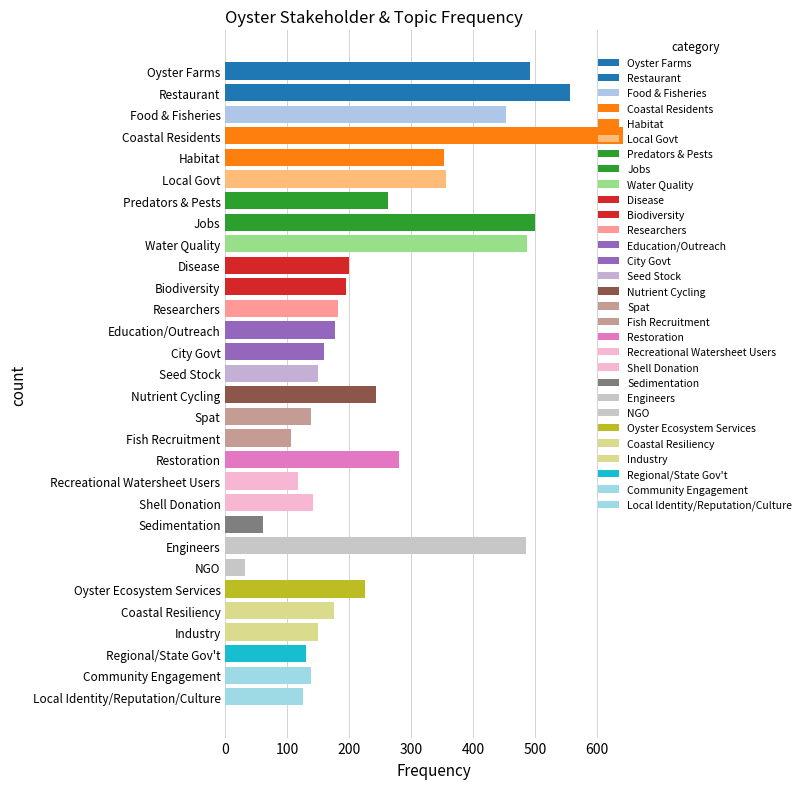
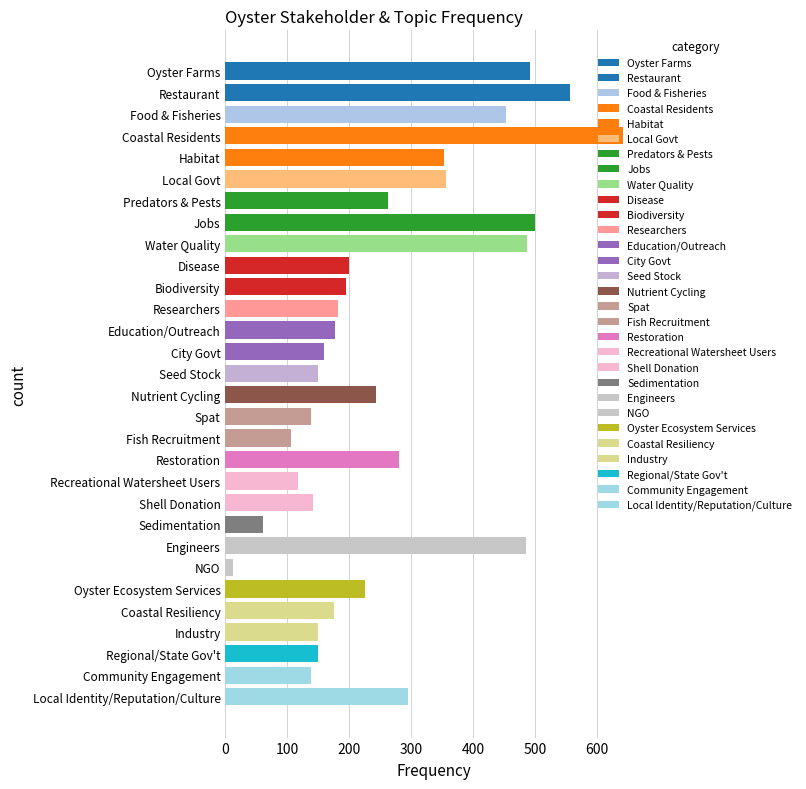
NGO: 30 -> 10
Regional/State Gov't: 130 -> 150
Local Identity/Reputation/Culture: 130 -> 290
